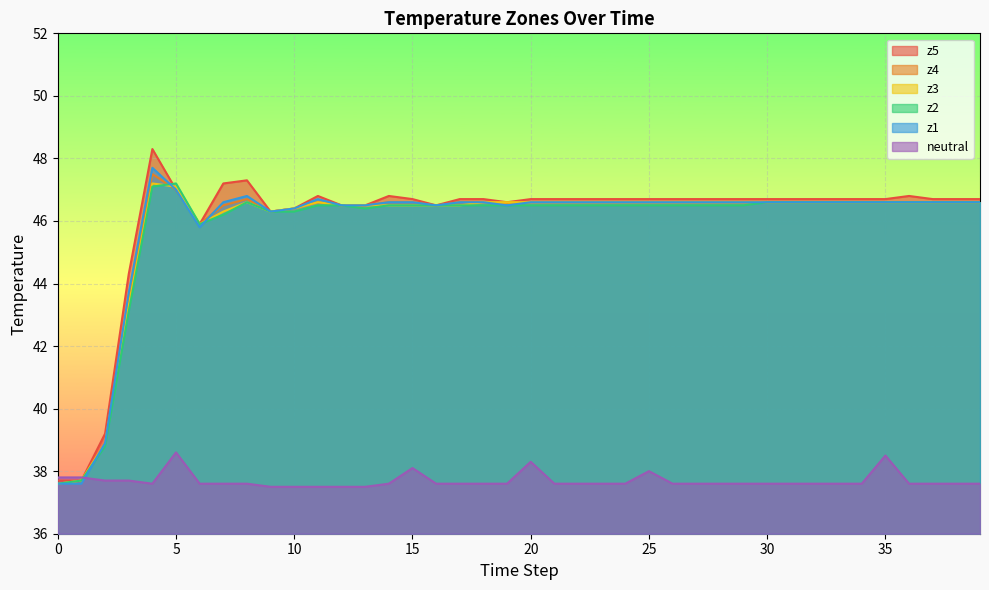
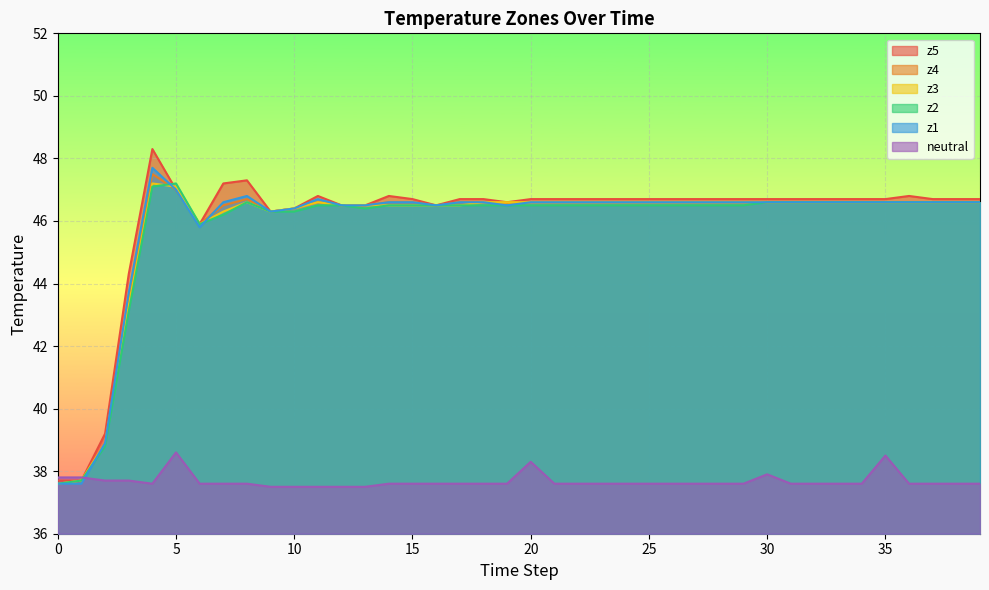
neutral, 15: 38.1 -> 37.6
neutral, 25: 38.0 -> 37.6
neutral, 30: 37.6 -> 37.9
